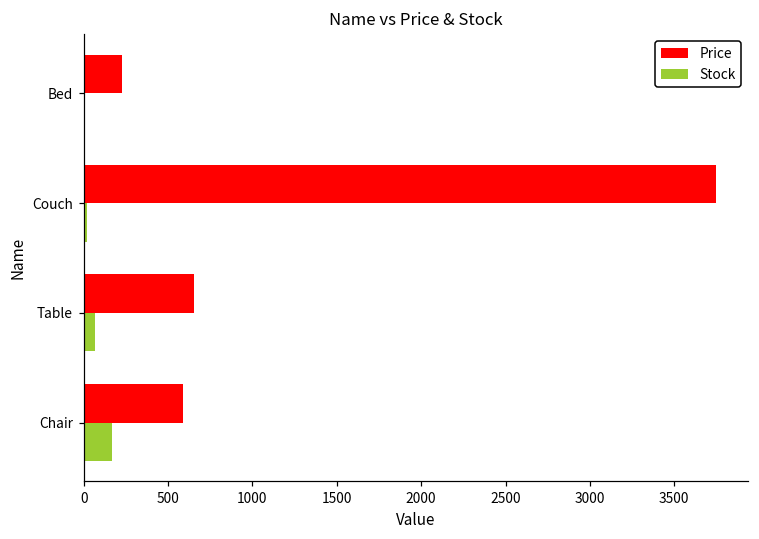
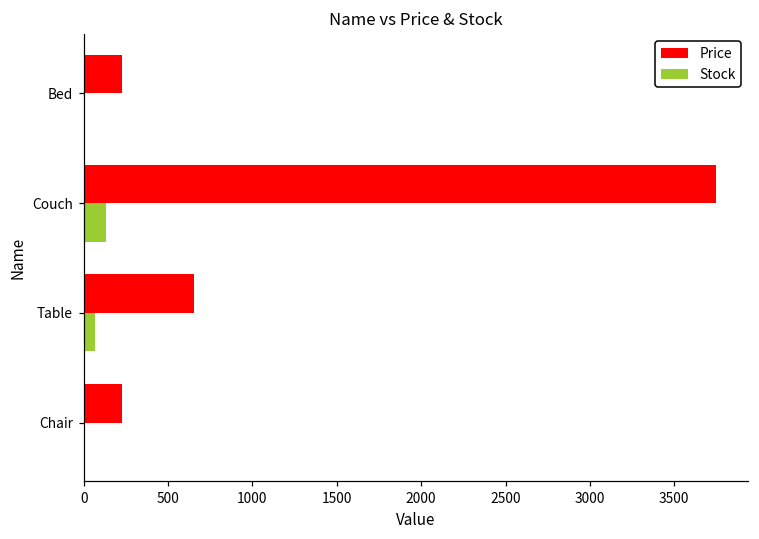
Stock, Couch: 20 -> 130
Price, Chair: 590 -> 220
Stock, Chair: 170 -> 10
